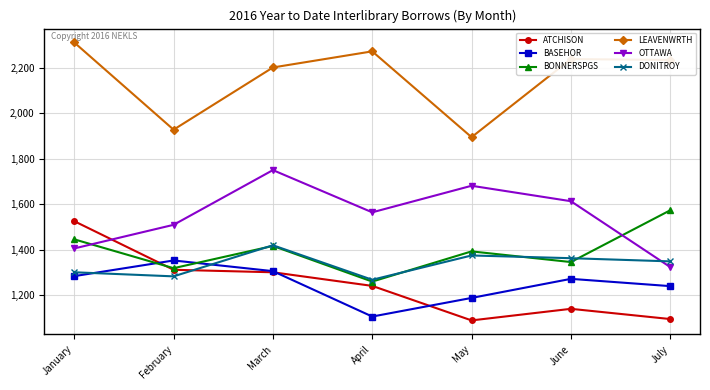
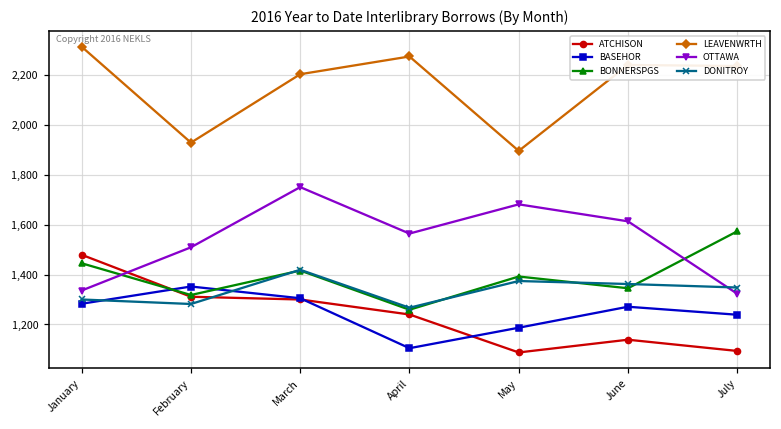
ATCHISON, January: 1,530 -> 1,480
OTTAWA, January: 1,410 -> 1,340
